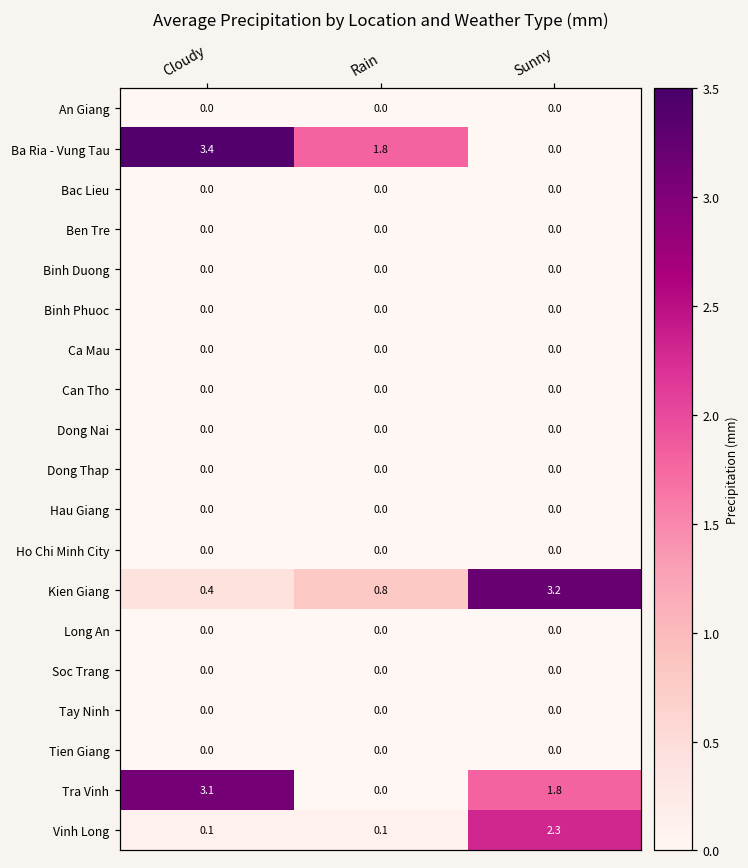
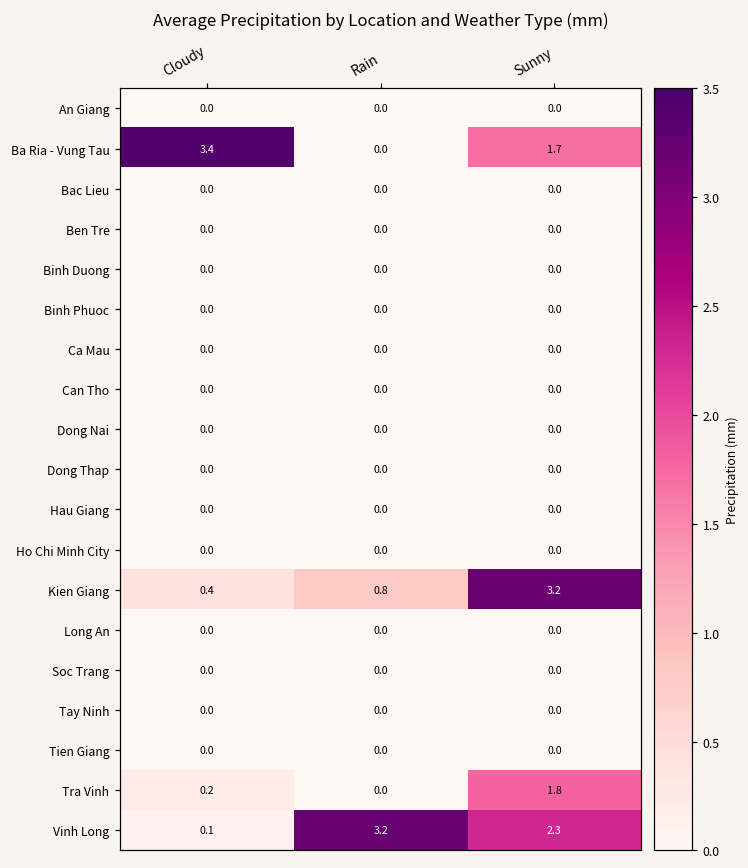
Ba Ria - Vung Tau, Rain: 1.8 -> 0.0
Ba Ria - Vung Tau, Sunny: 0.0 -> 1.7
Tra Vinh, Cloudy: 3.1 -> 0.2
Vinh Long, Rain: 0.1 -> 3.2
